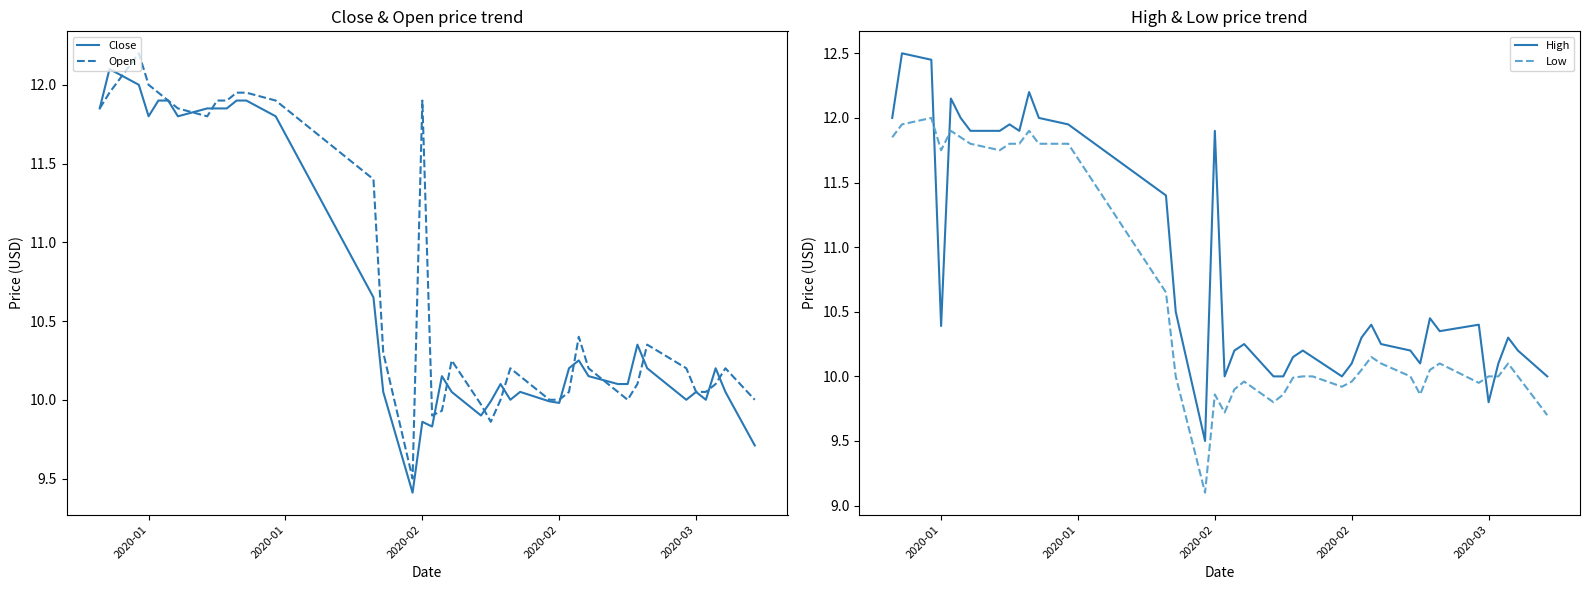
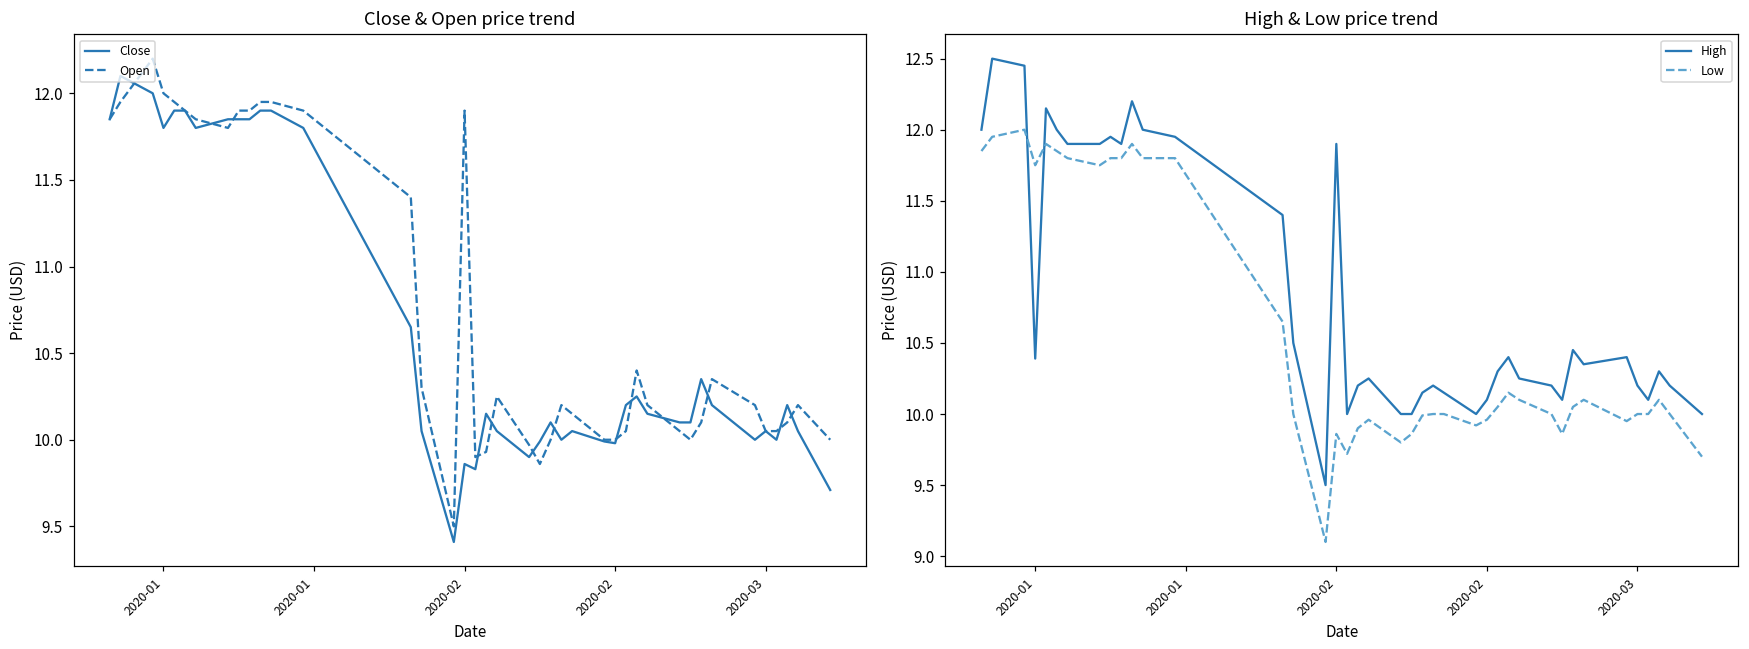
High & Low price trend, High, 2020-03: 9.8 -> 10.2
